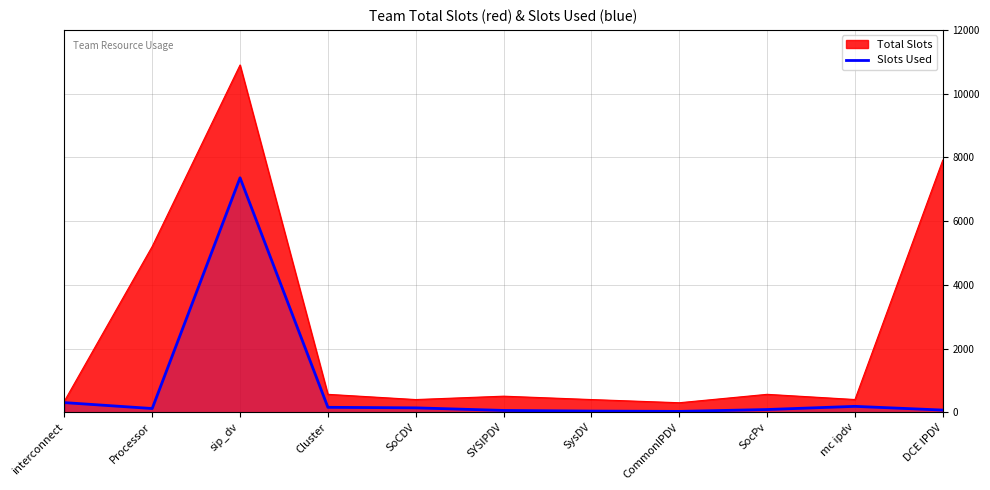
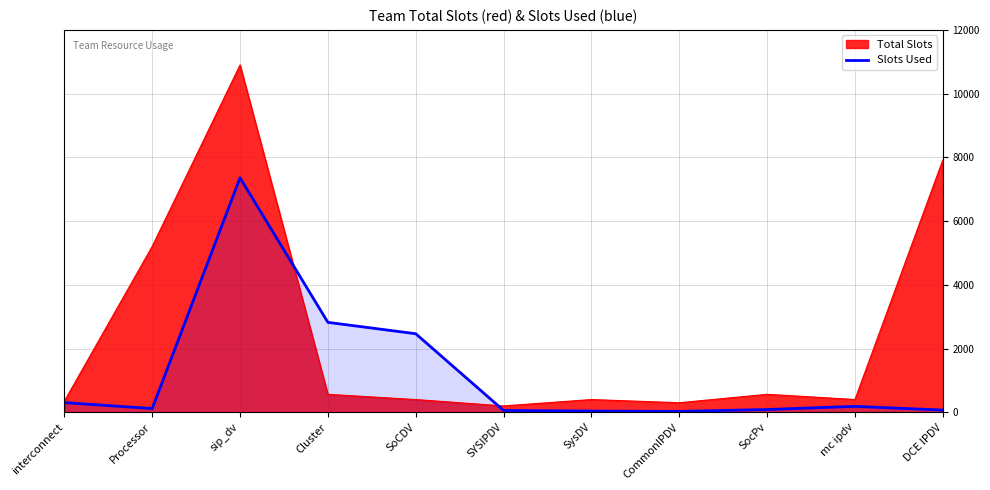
Slots Used, Cluster: 200 -> 2800
Slots Used, SoCDV: 100 -> 2500
Total Slots, SYSIPDV: 500 -> 200
